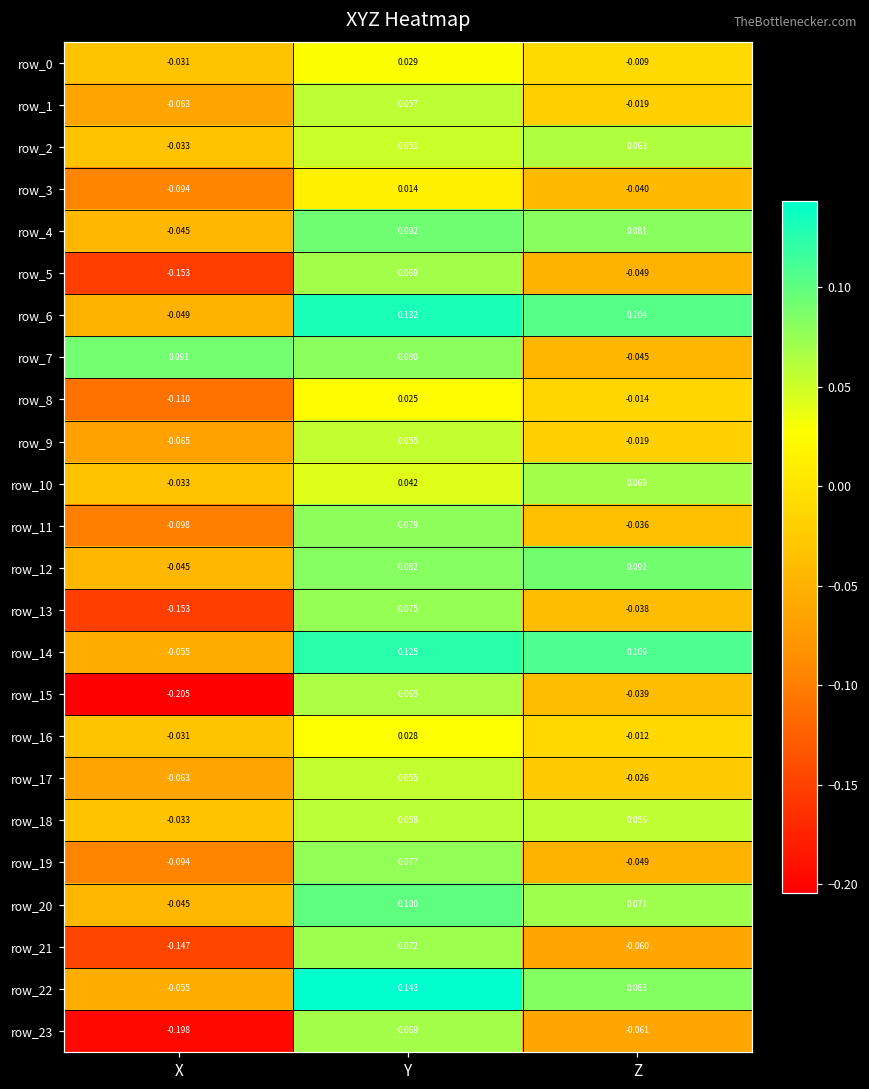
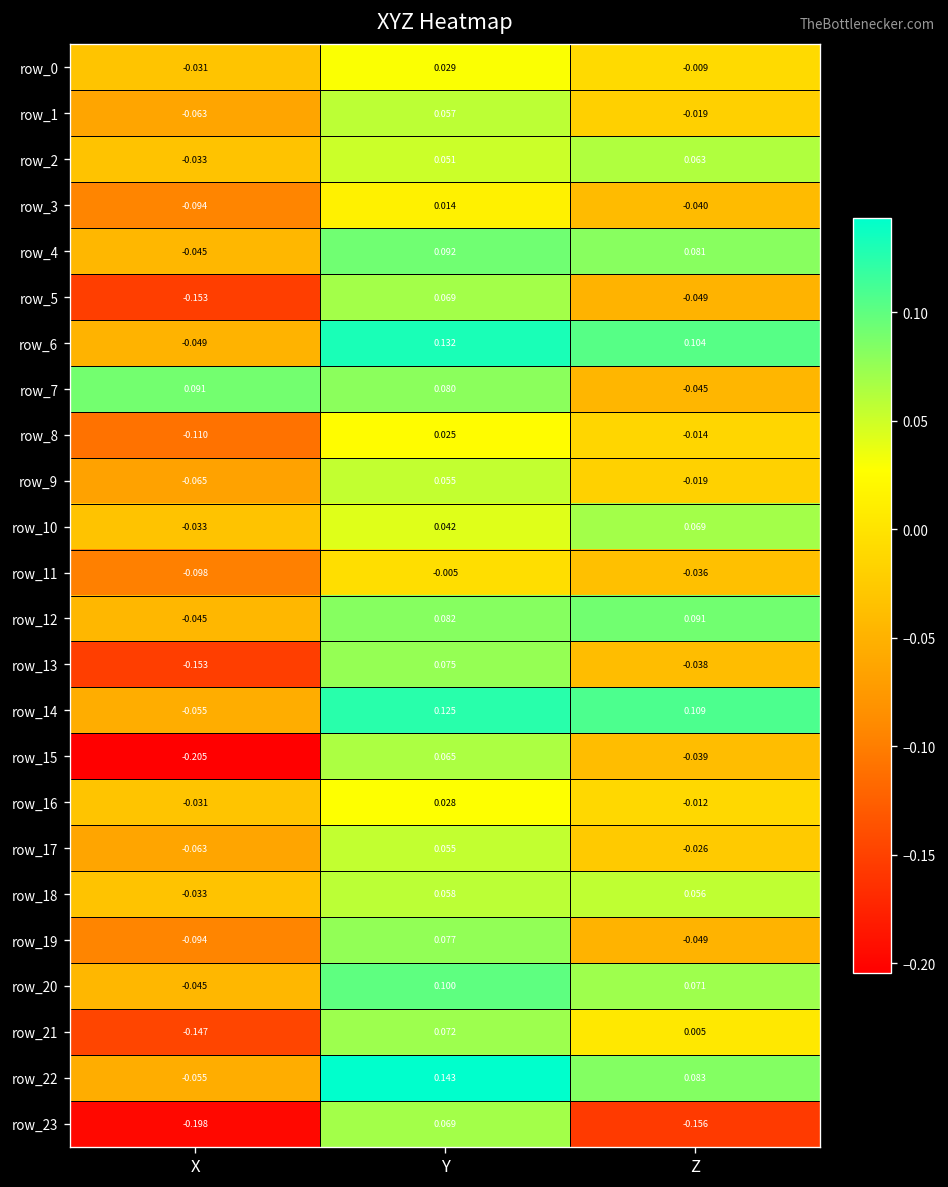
row_11, Y: 0.079 -> -0.005
row_21, Z: -0.060 -> 0.005
row_23, Z: -0.061 -> -0.156
